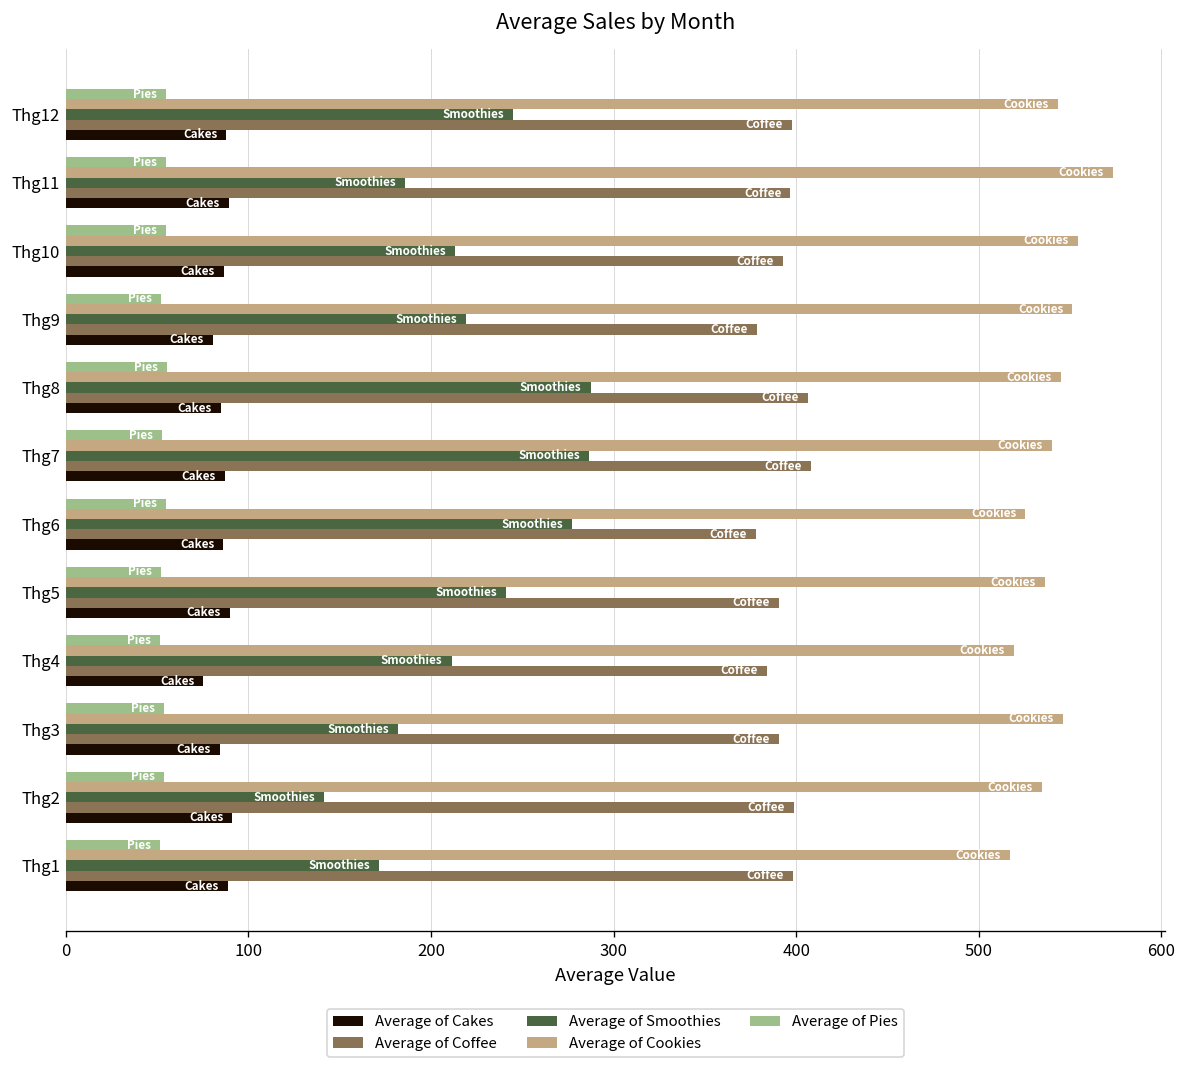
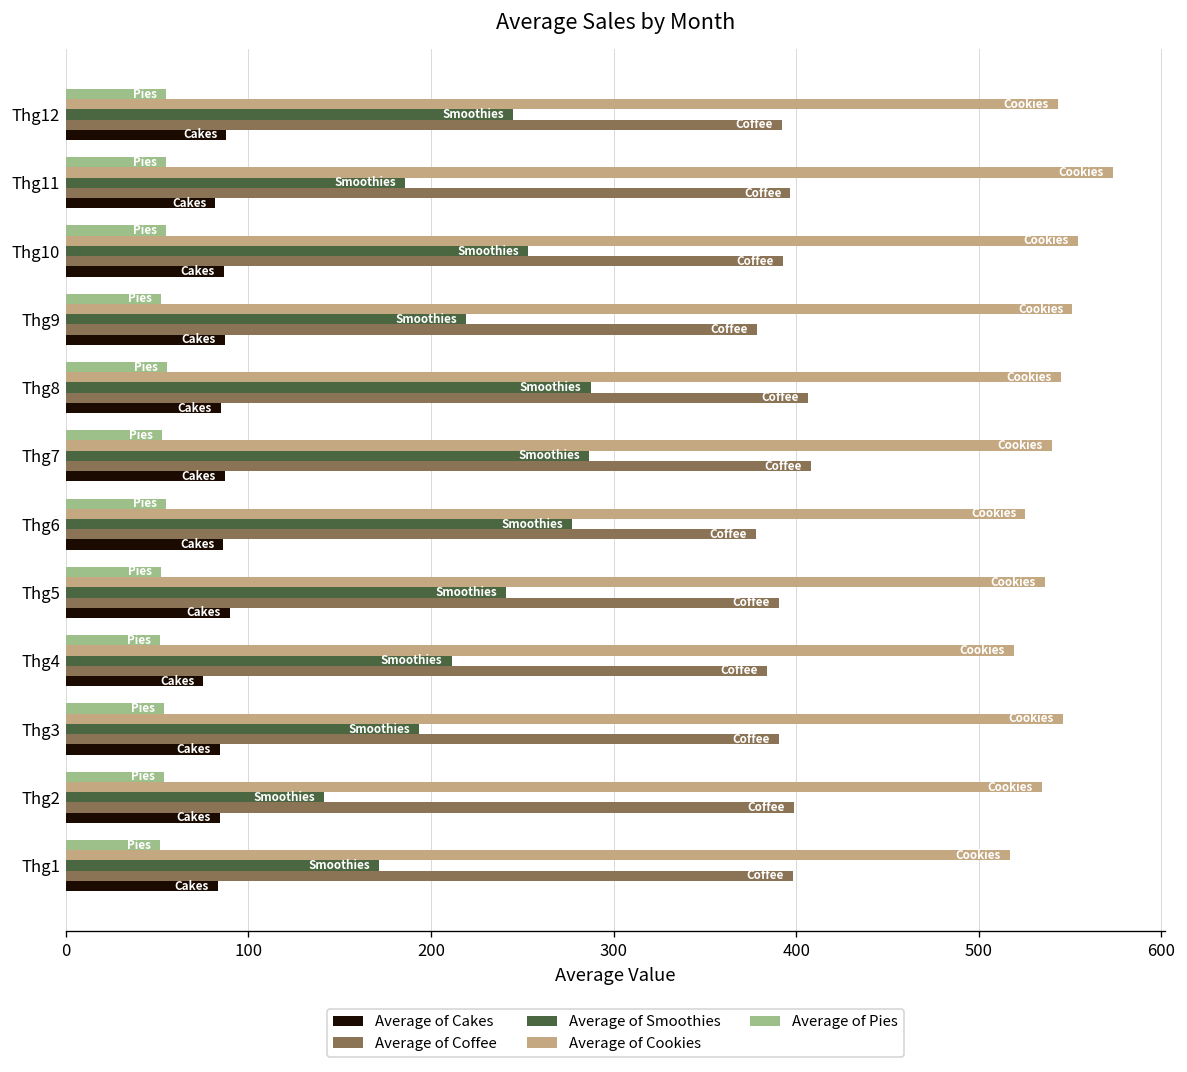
Average of Coffee, Thg12: 397 -> 392
Average of Cakes, Thg11: 89 -> 82
Average of Smoothies, Thg10: 213 -> 253
Average of Cakes, Thg9: 80 -> 87
Average of Smoothies, Thg3: 182 -> 193
Average of Cakes, Thg2: 91 -> 84
Average of Cakes, Thg1: 89 -> 83
